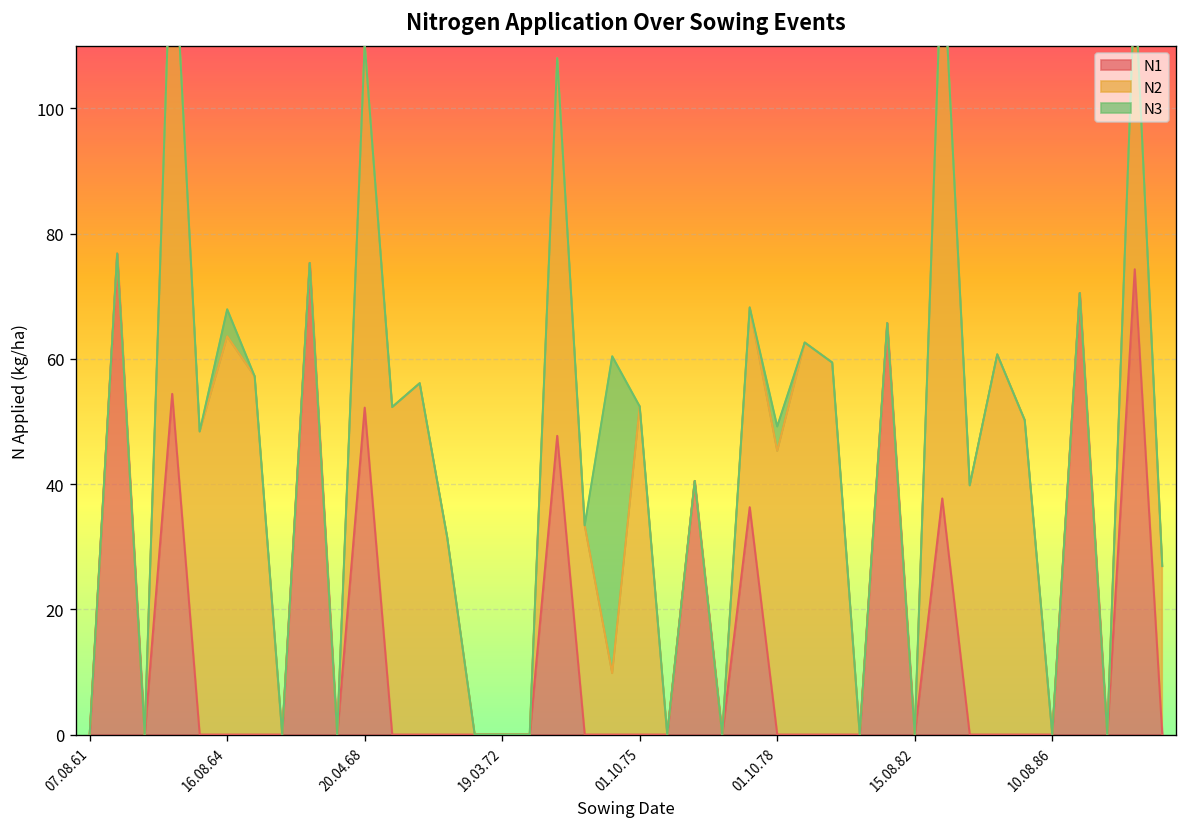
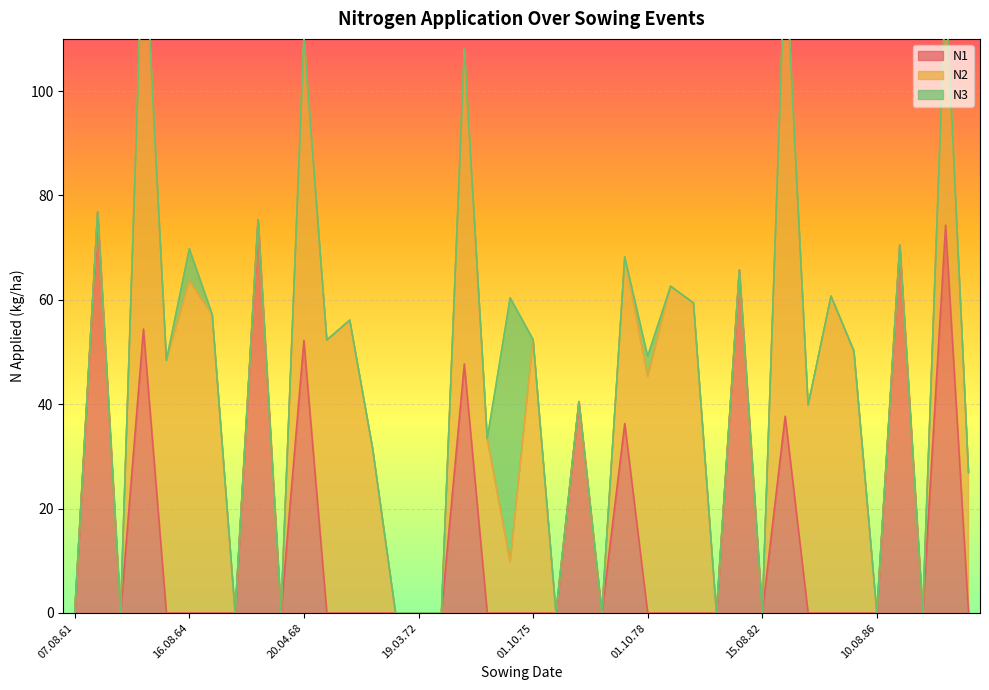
N3, 16.08.64: 4 -> 6
